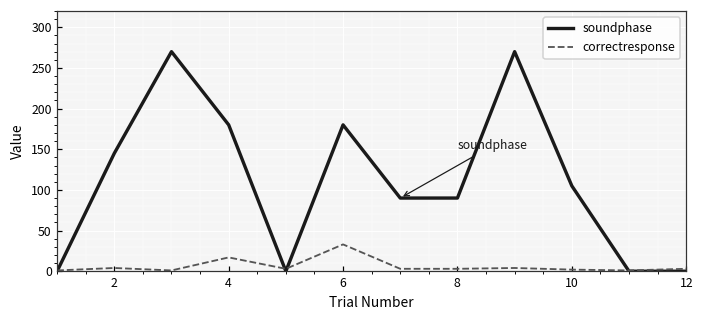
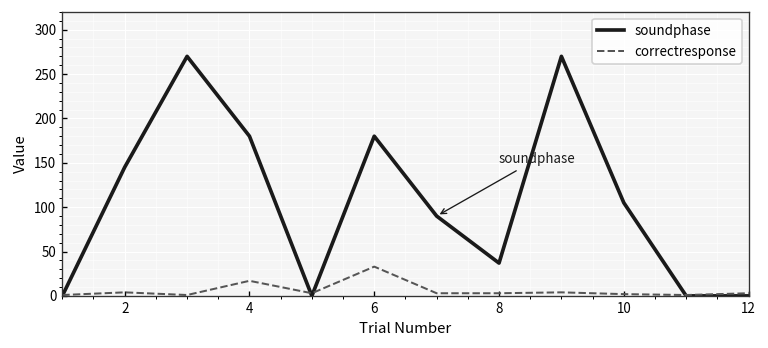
soundphase, 8: 90 -> 40
